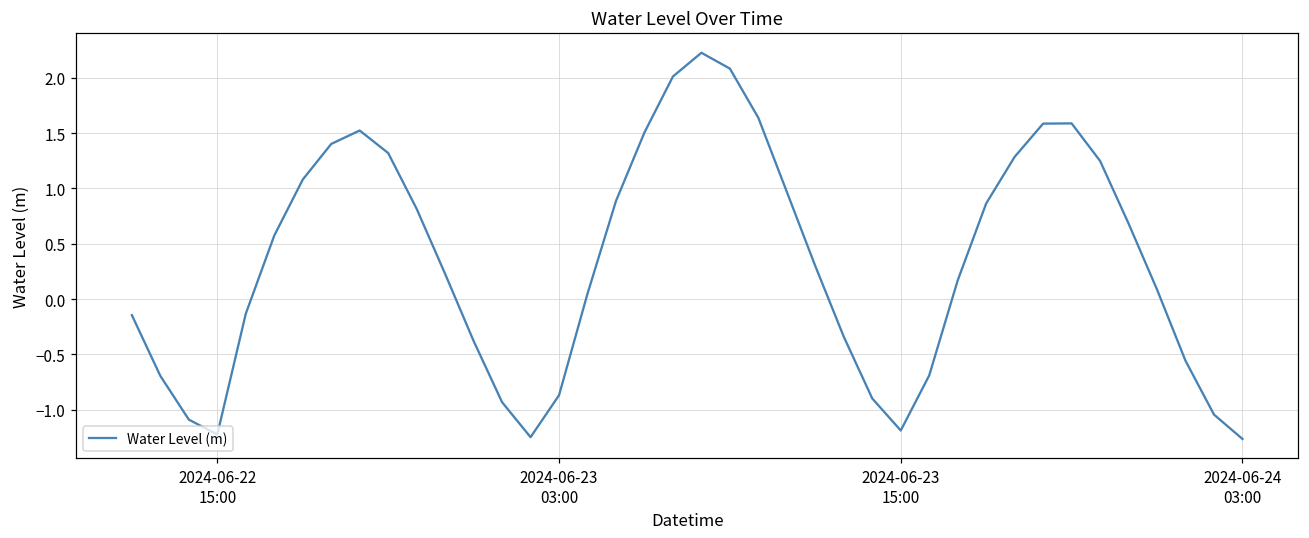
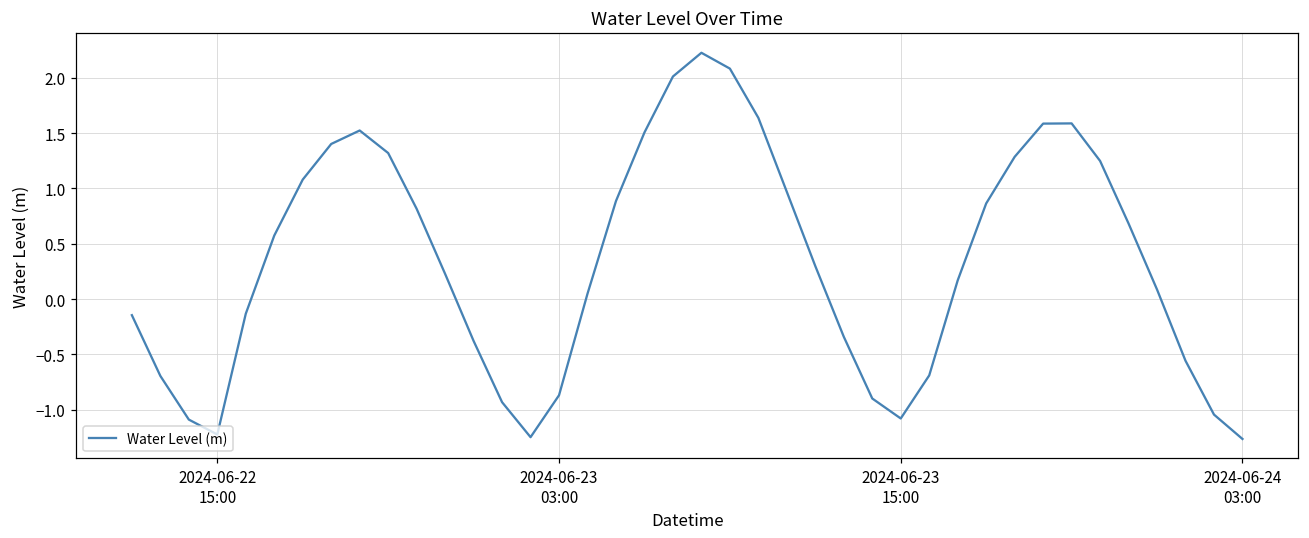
2024-06-23 15:00: -1.19 -> -1.08
